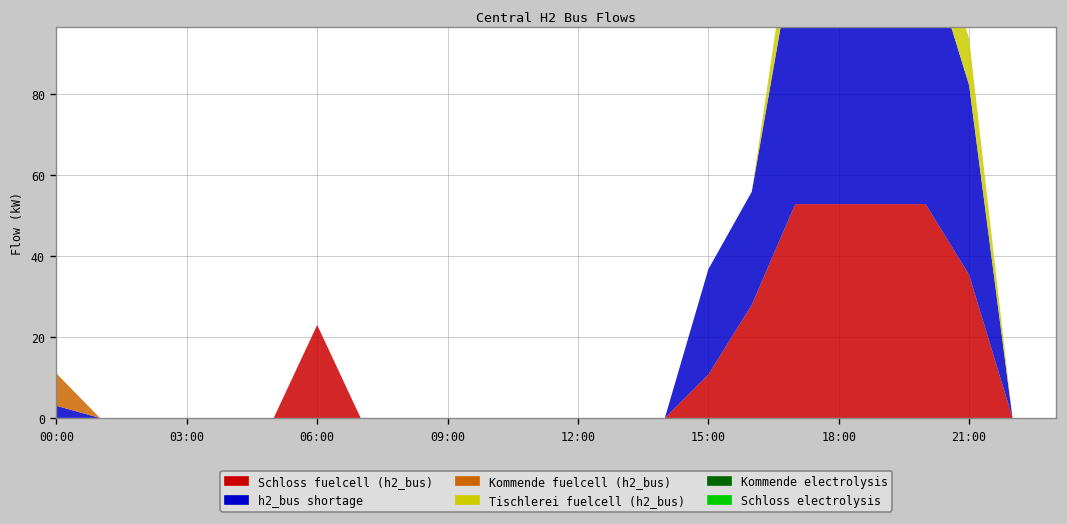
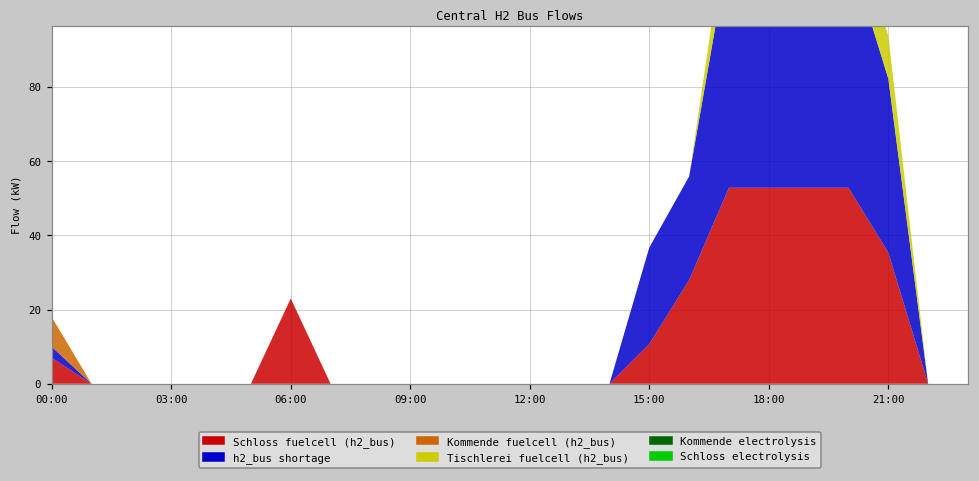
Schloss fuelcell (h2_bus), 00:00: 0 -> 7
